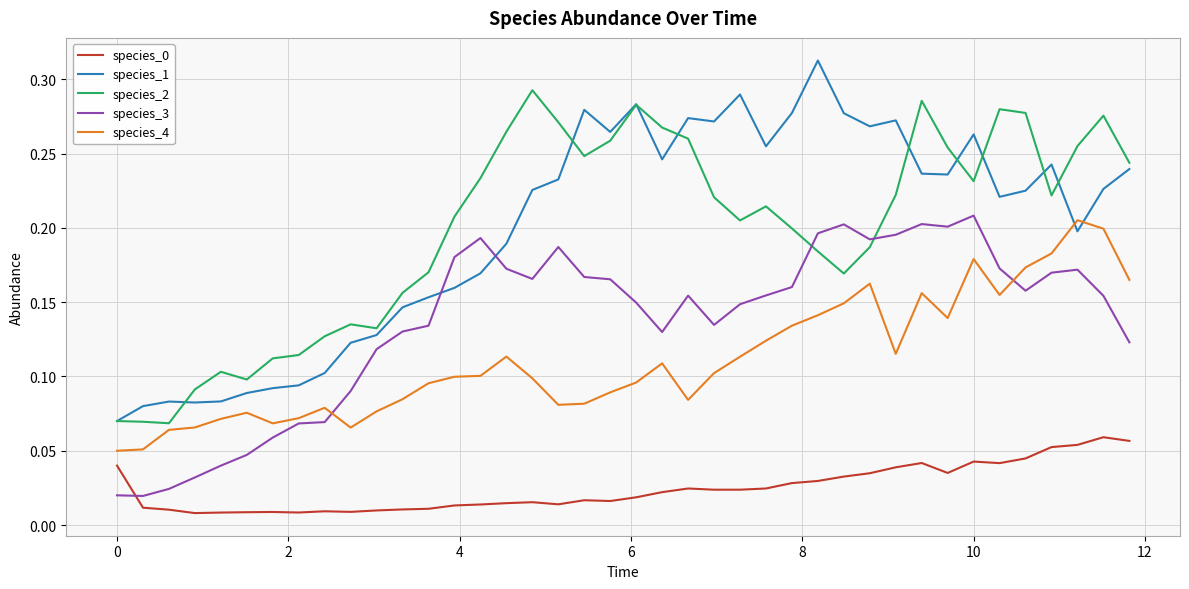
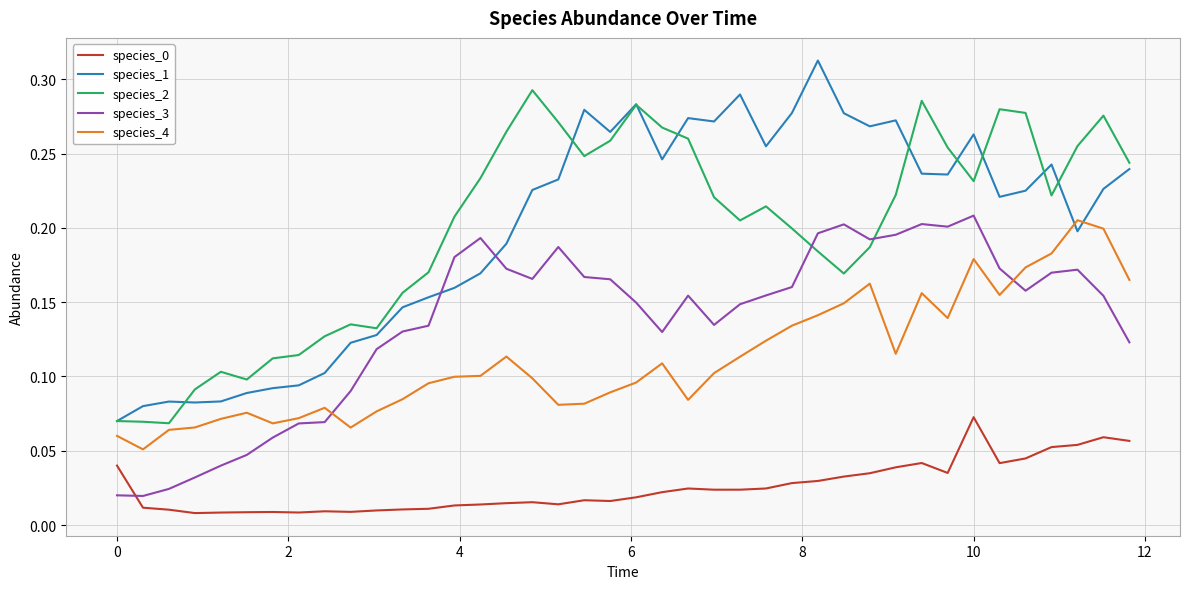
species_4, 0: 0.05 -> 0.06
species_0, 10: 0.043 -> 0.073
